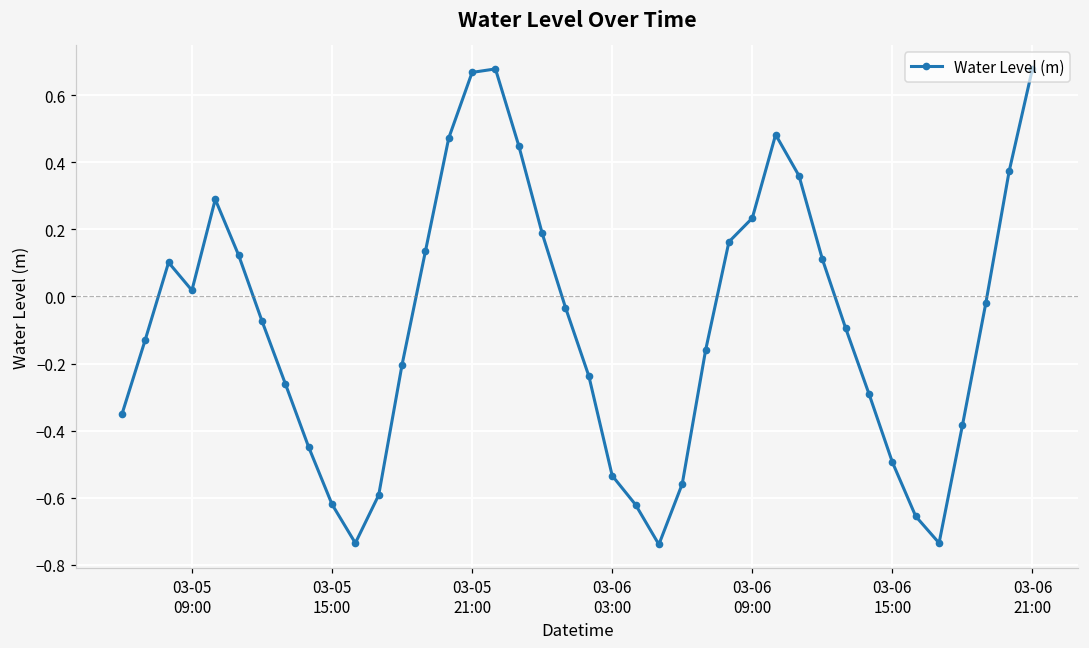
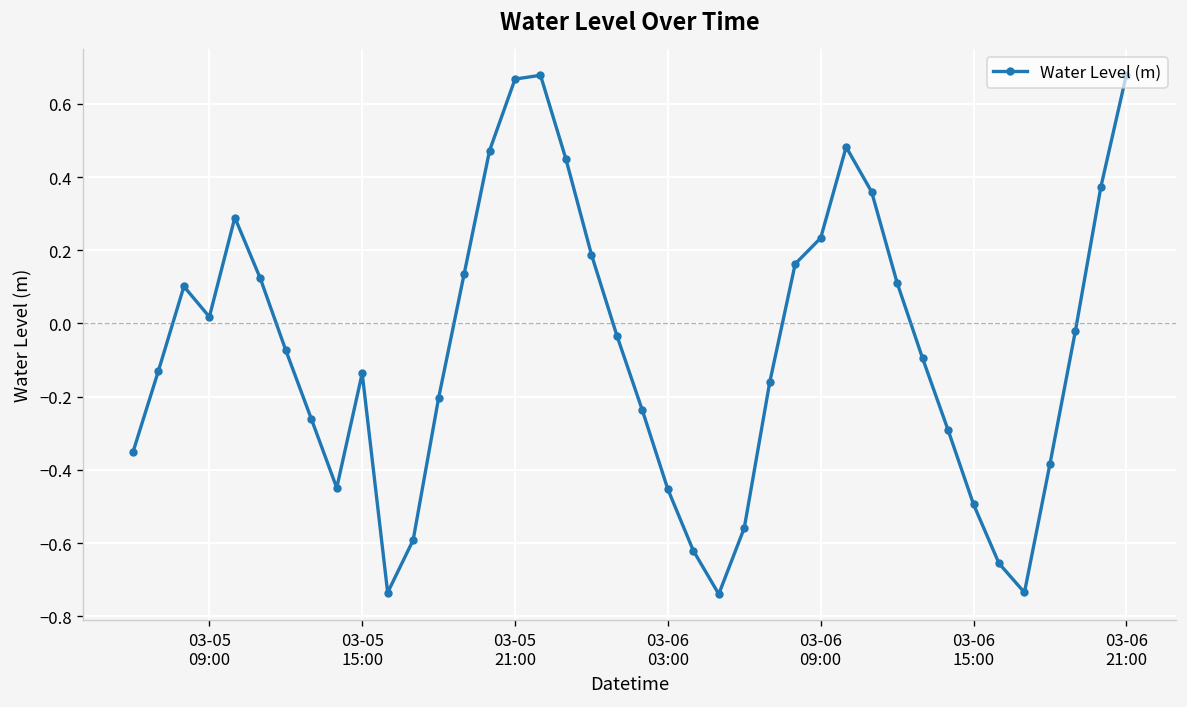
03-05 15:00: -0.62 -> -0.14
03-06 03:00: -0.53 -> -0.45
